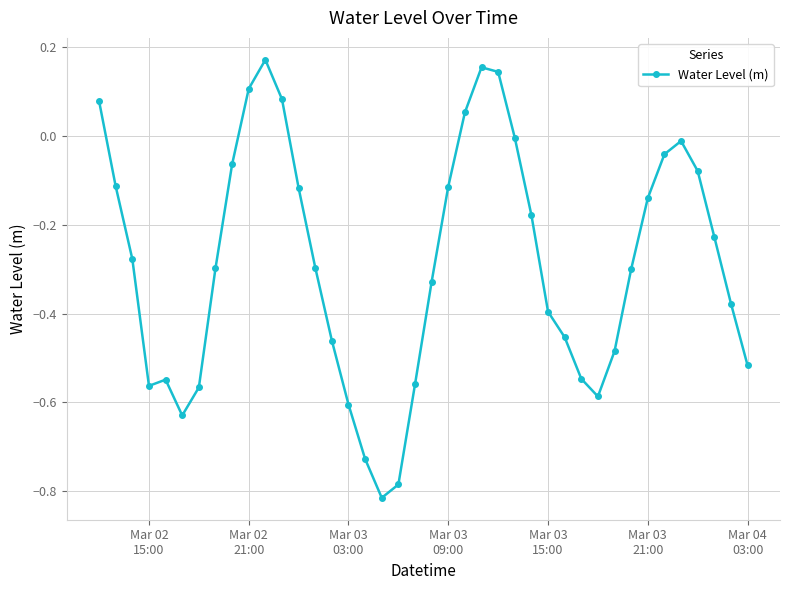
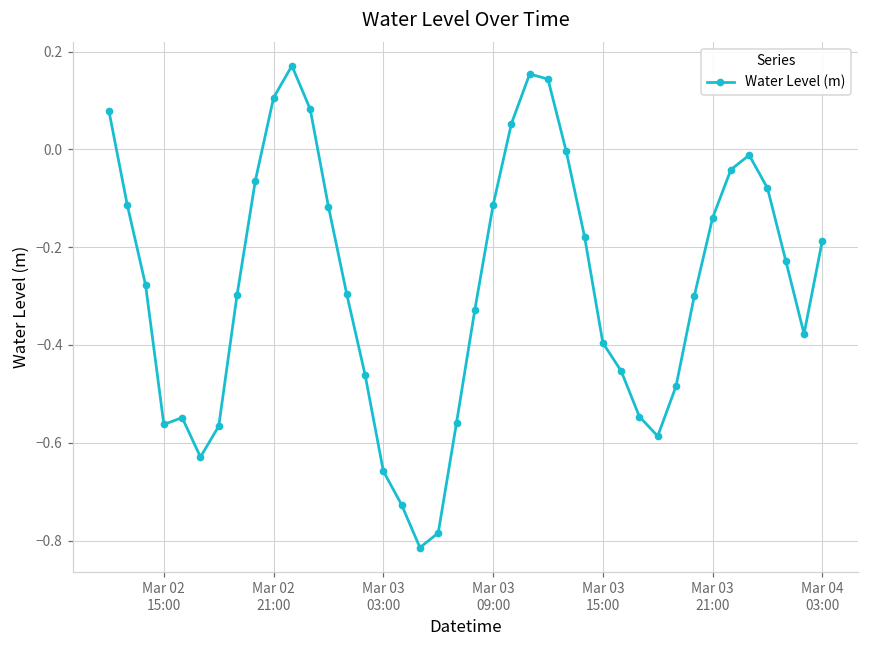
Mar 03 03:00: -0.60 -> -0.66
Mar 04 03:00: -0.52 -> -0.19
